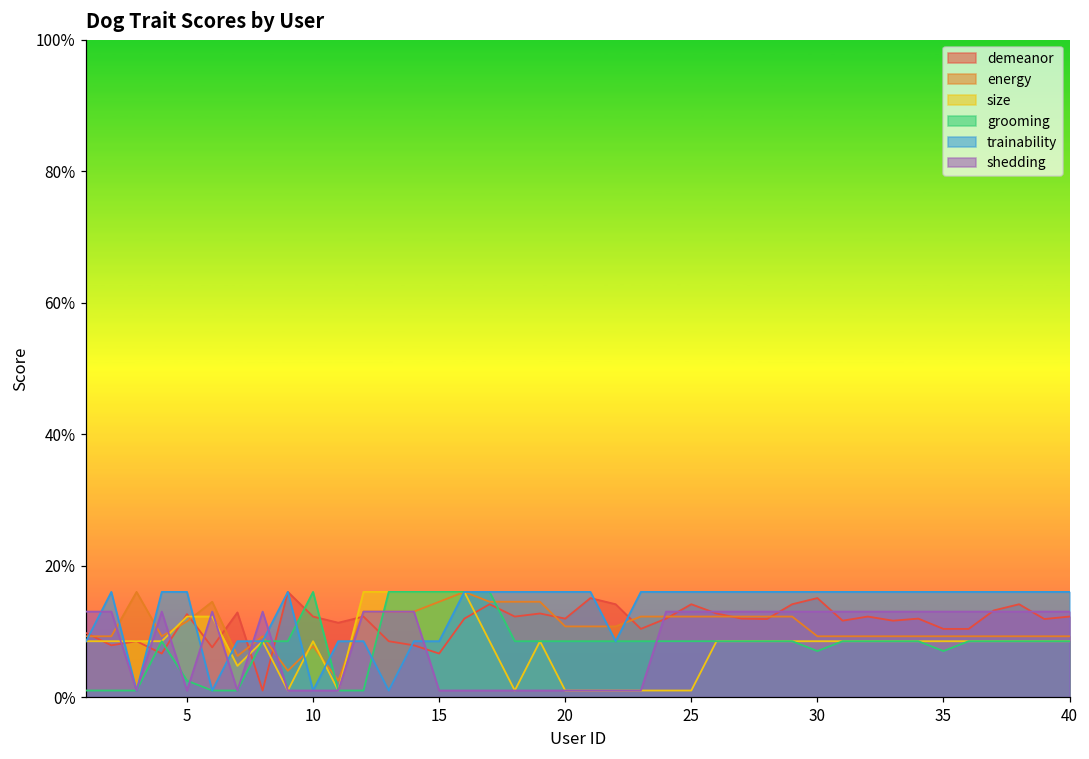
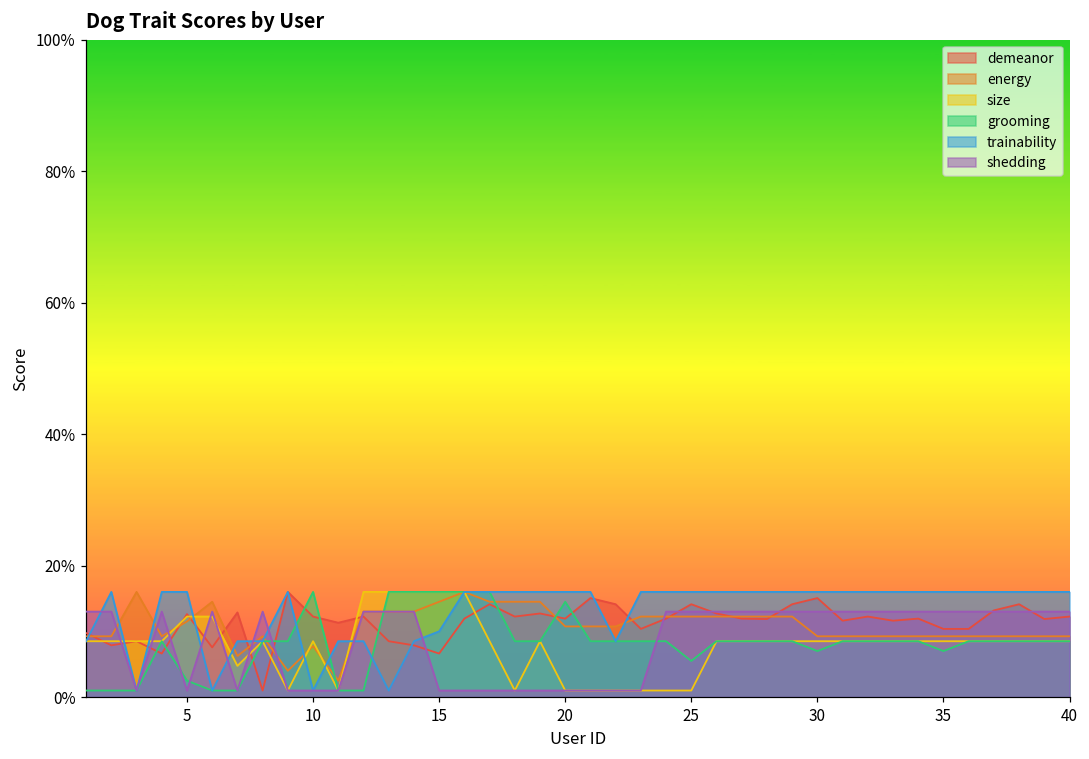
trainability, 15: 9% -> 10%
grooming, 20: 9% -> 15%
grooming, 25: 9% -> 6%
